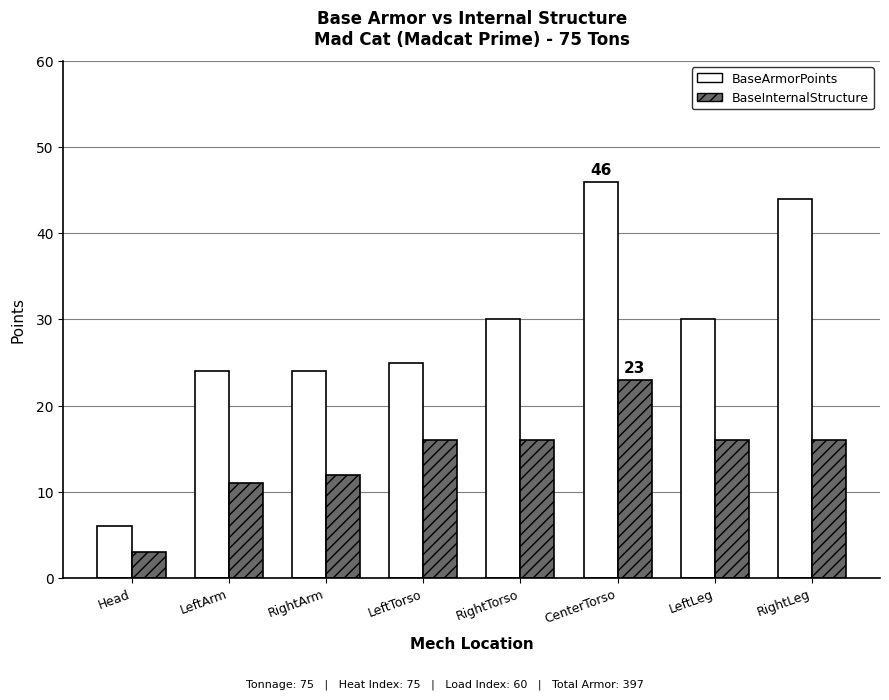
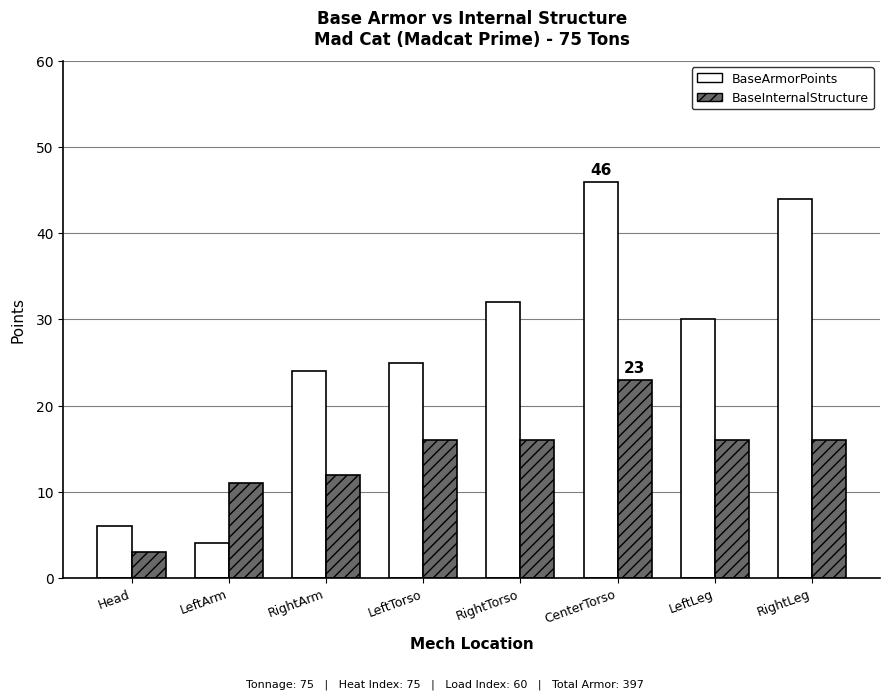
BaseArmorPoints, LeftArm: 24 -> 4
BaseArmorPoints, RightTorso: 30 -> 32
